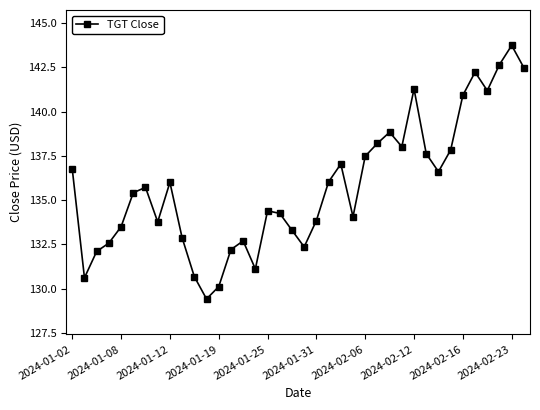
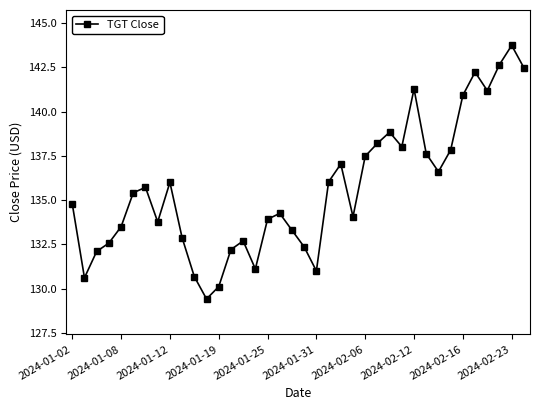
2024-01-02: 136.8 -> 134.8
2024-01-25: 134.4 -> 133.9
2024-01-31: 133.8 -> 131.0
